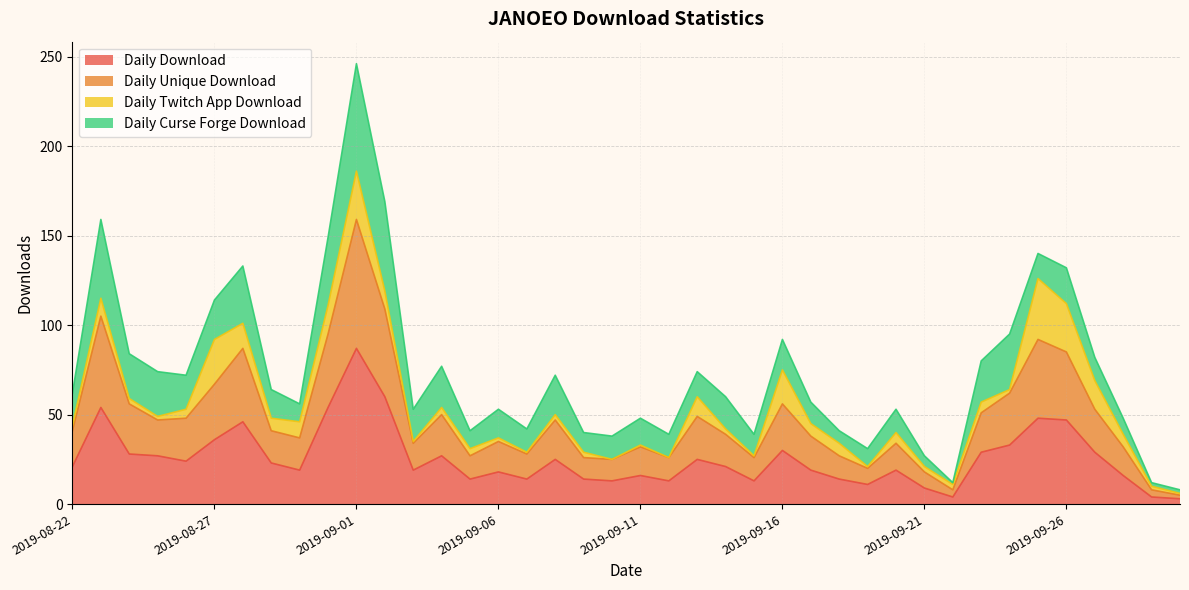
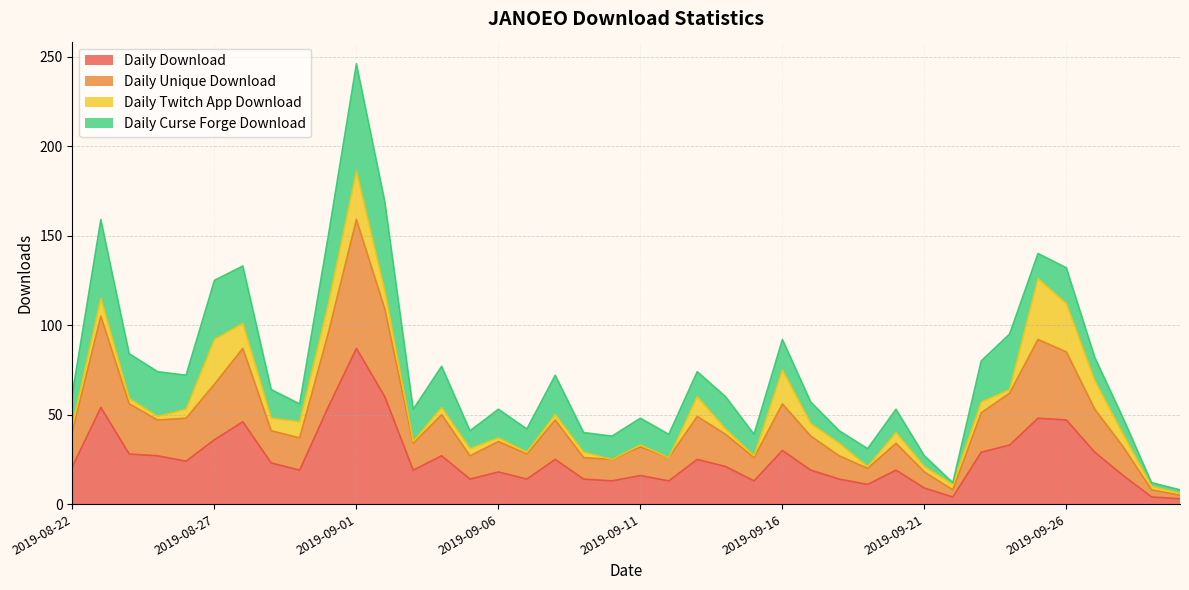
Daily Curse Forge Download, 2019-08-27: 22 -> 33
